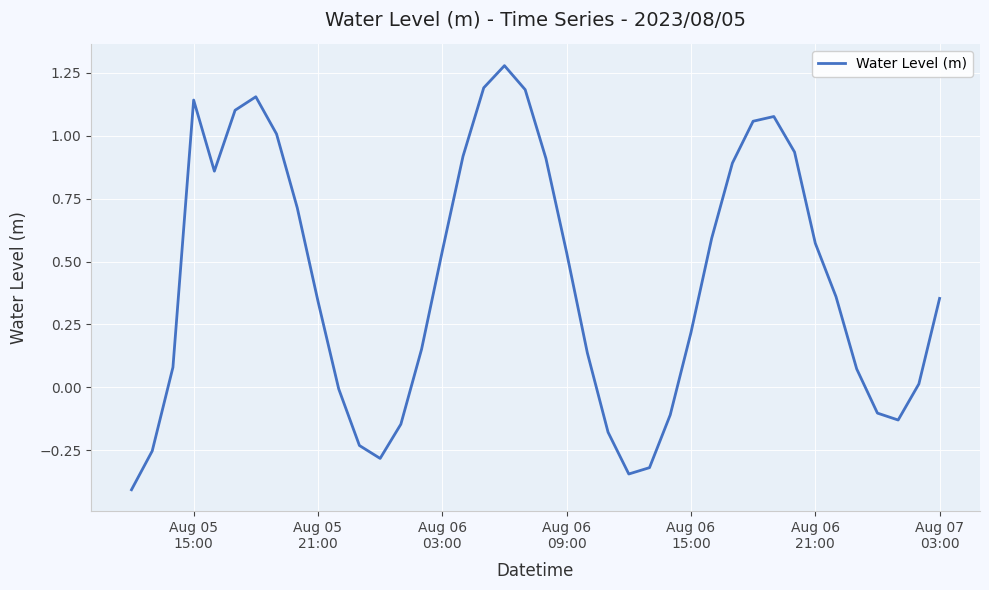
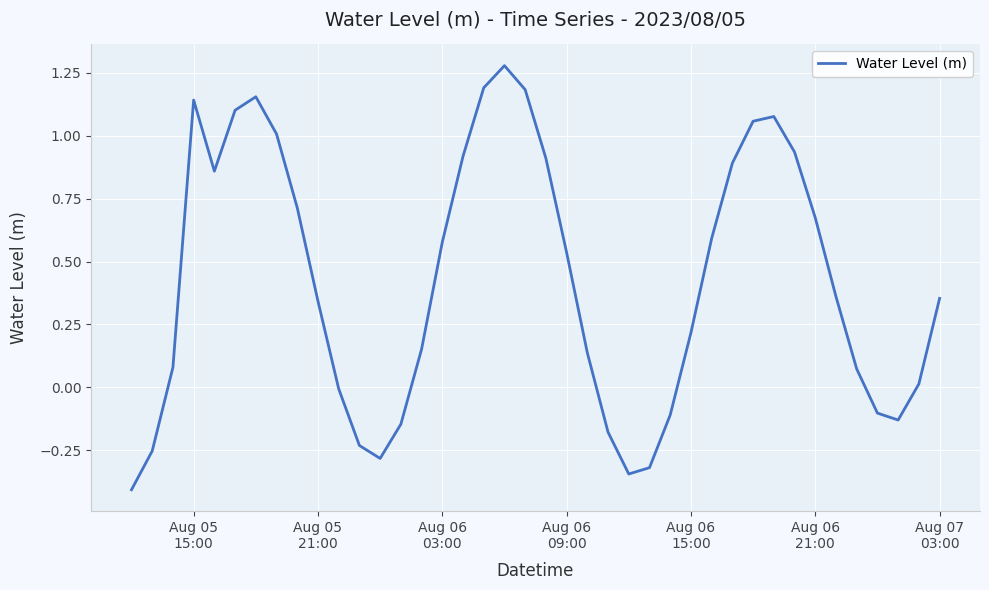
Aug 06 03:00: 0.54 -> 0.58
Aug 06 21:00: 0.57 -> 0.67
